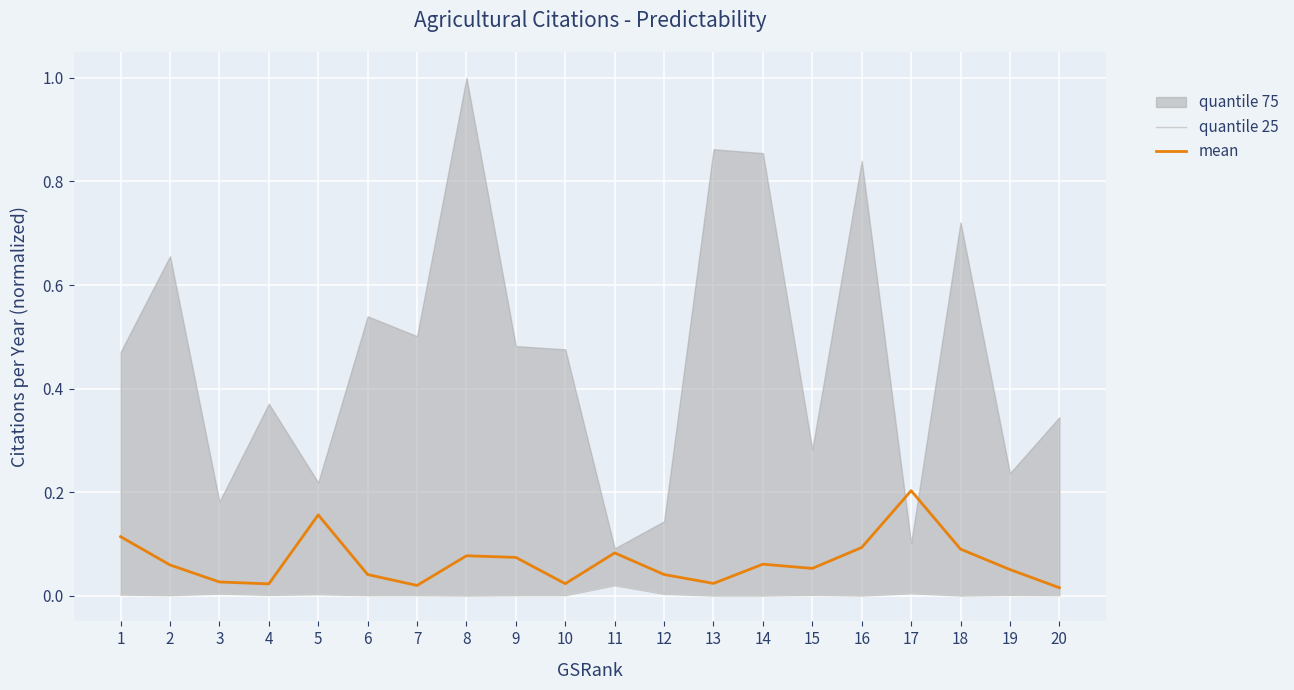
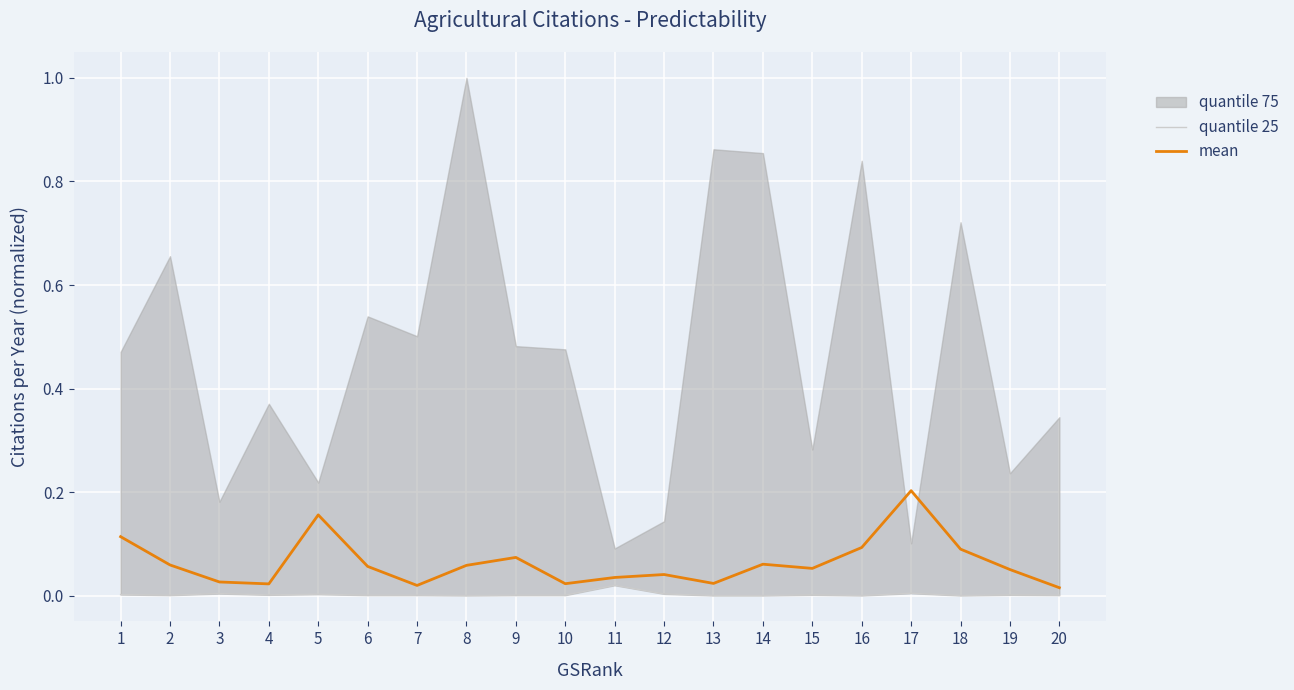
mean, 6: 0.04 -> 0.06
mean, 8: 0.08 -> 0.06
mean, 11: 0.08 -> 0.04
